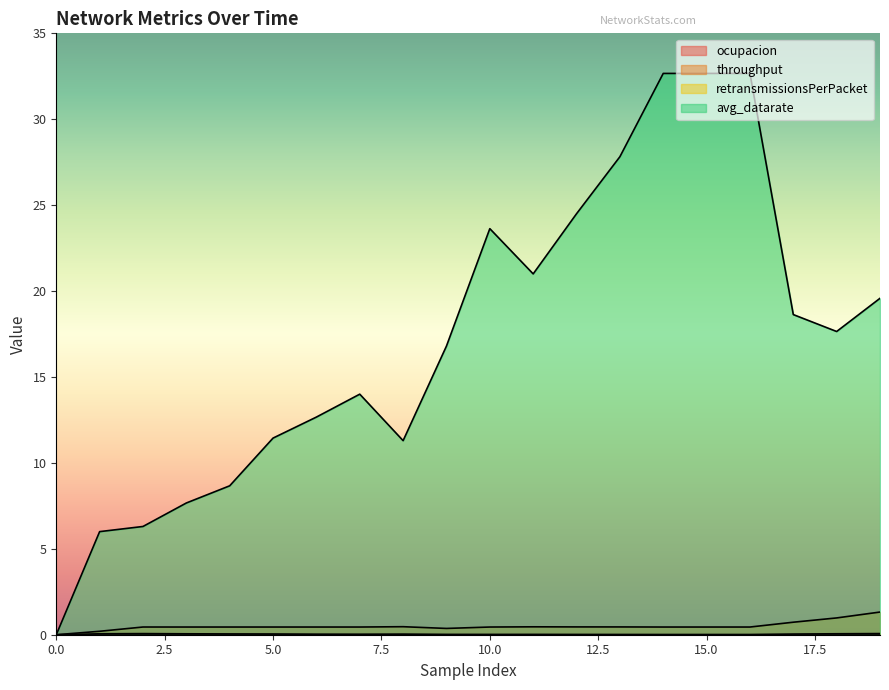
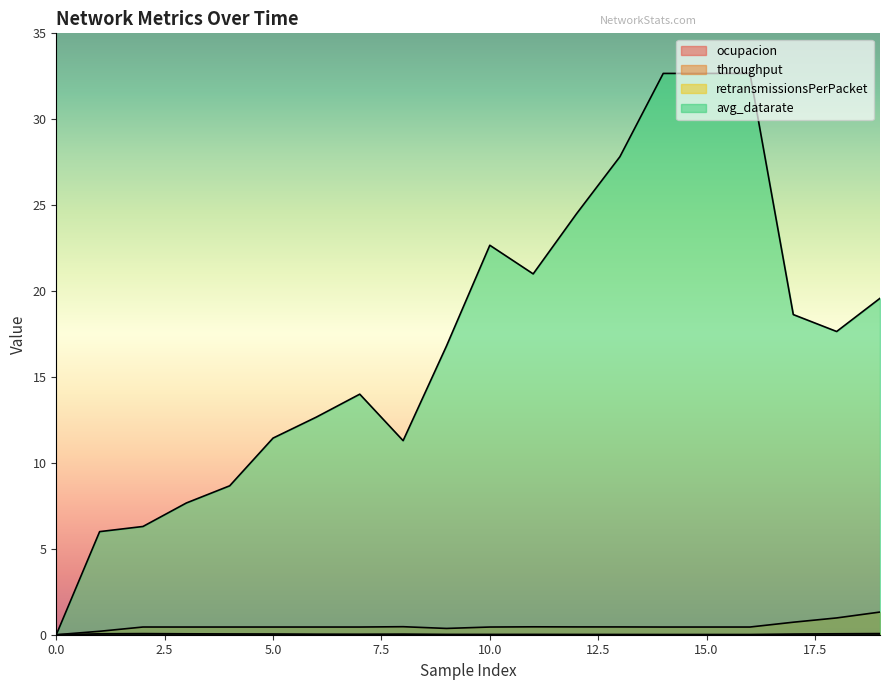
avg_datarate, 10.0: 23.6 -> 22.7
